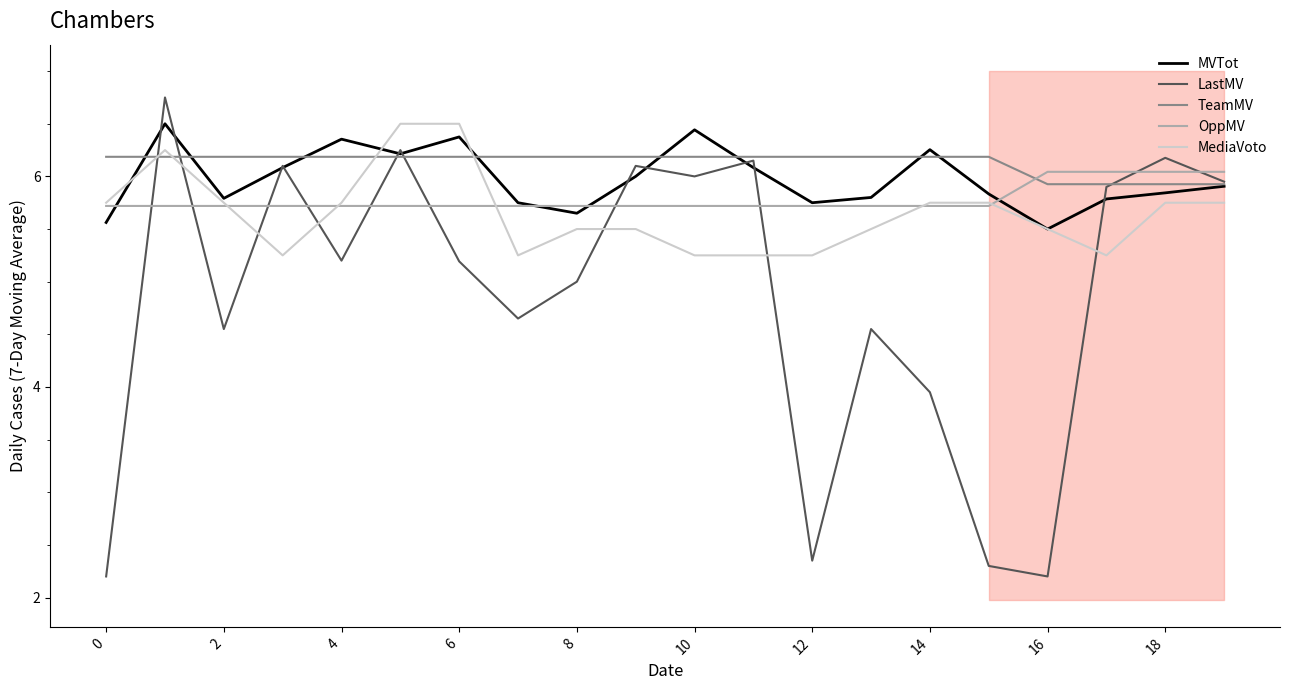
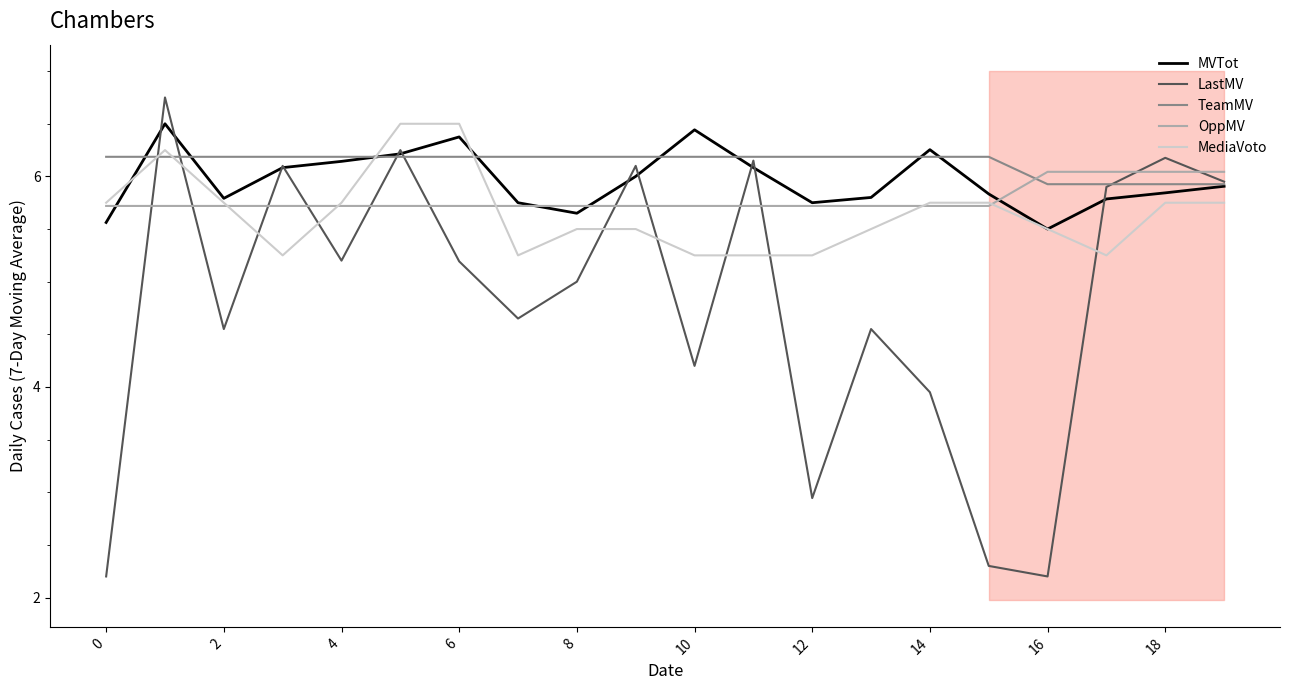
MVTot, 4: 6.35 -> 6.14
LastMV, 10: 6.0 -> 4.2
LastMV, 12: 2.35 -> 2.94
